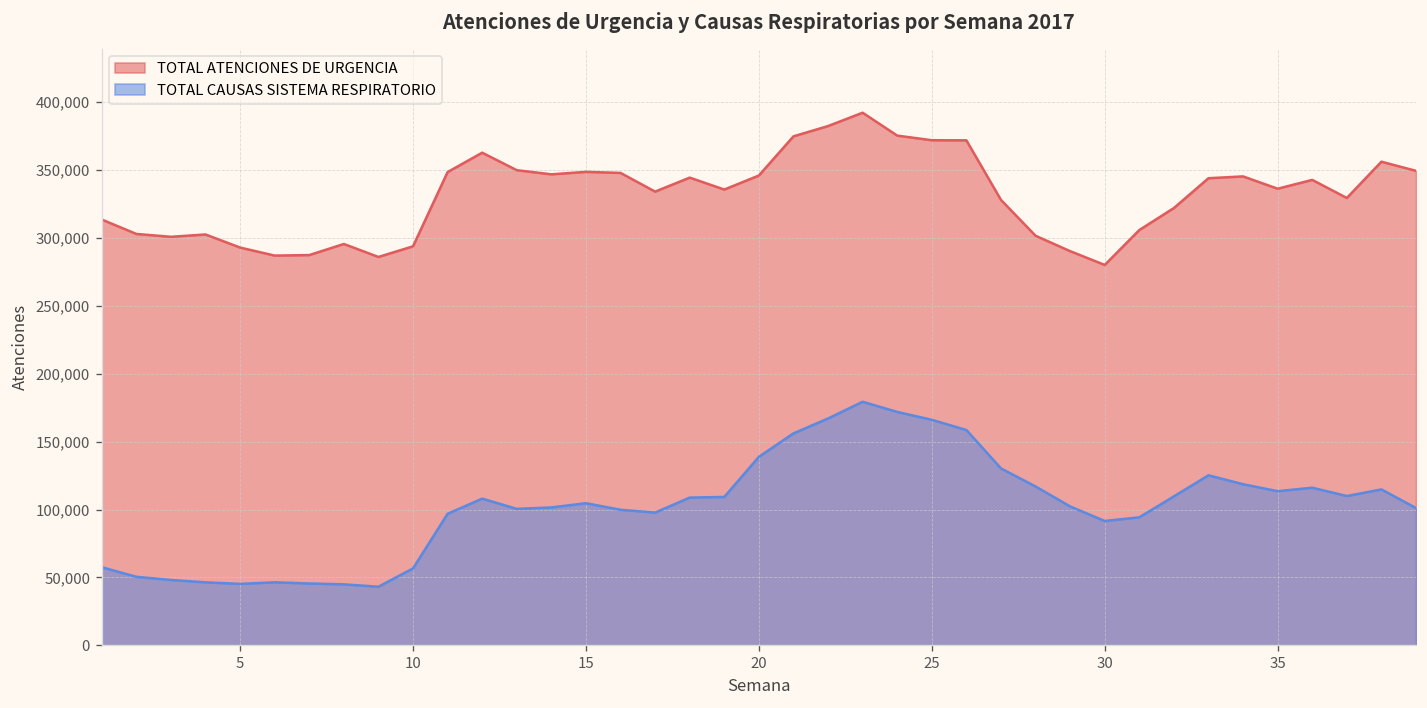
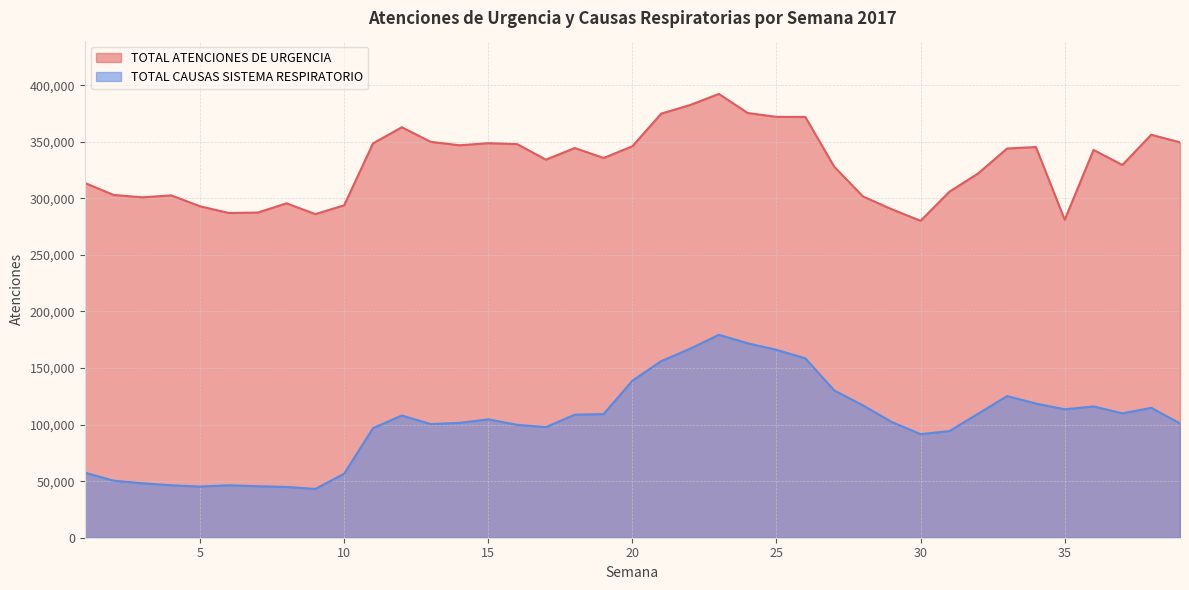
TOTAL ATENCIONES DE URGENCIA, 35: 336,000 -> 281,000
